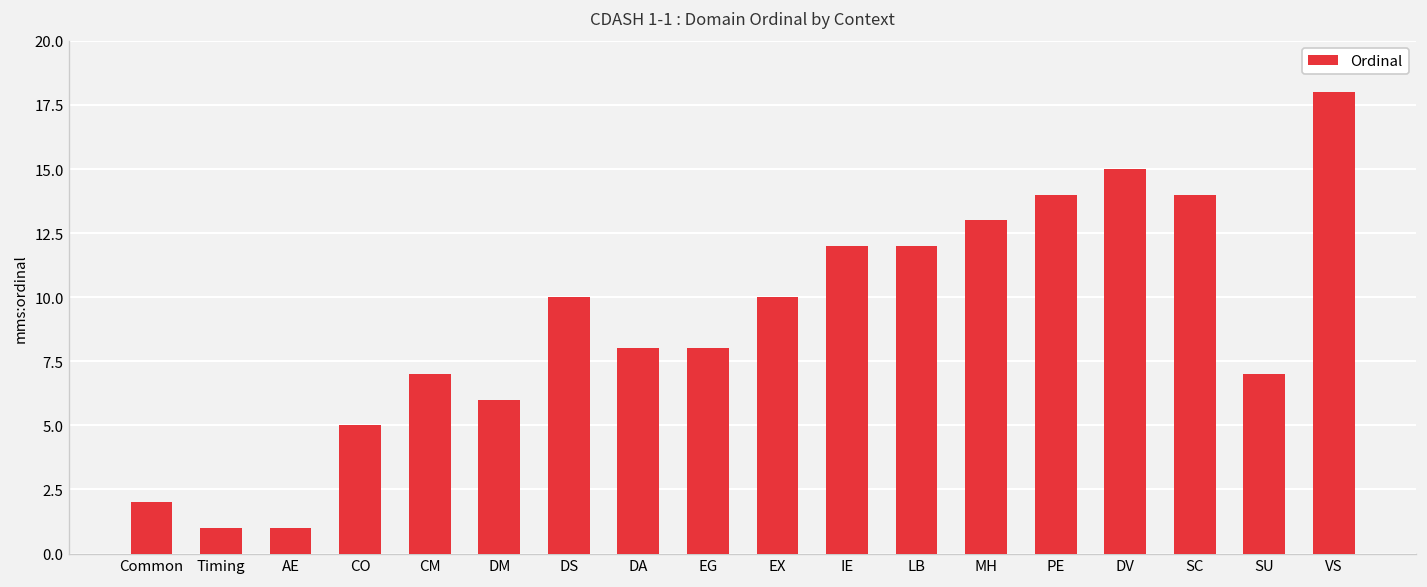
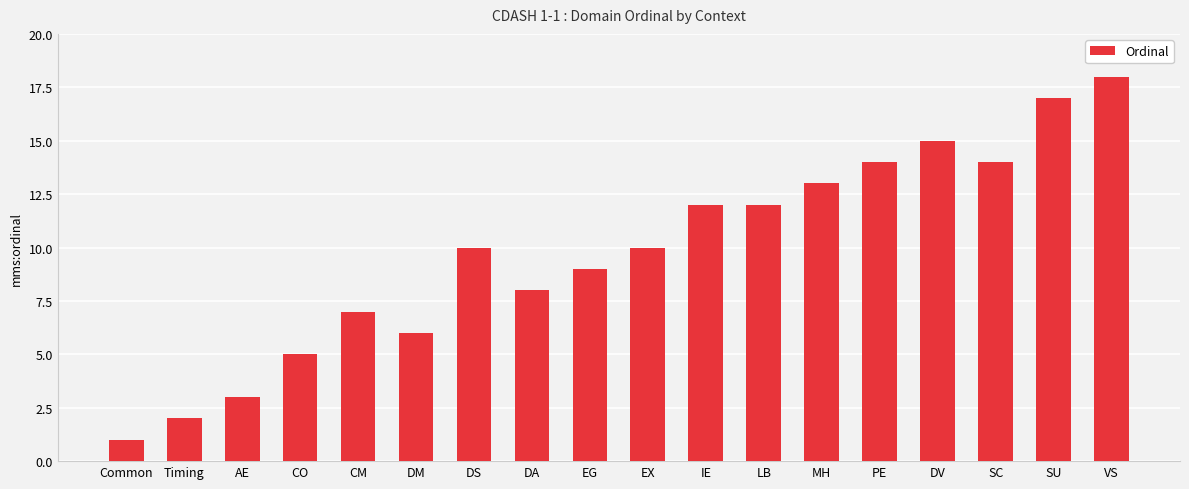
Common: 2 -> 1
Timing: 1 -> 2
AE: 1 -> 3
EG: 8 -> 9
SU: 7 -> 17
